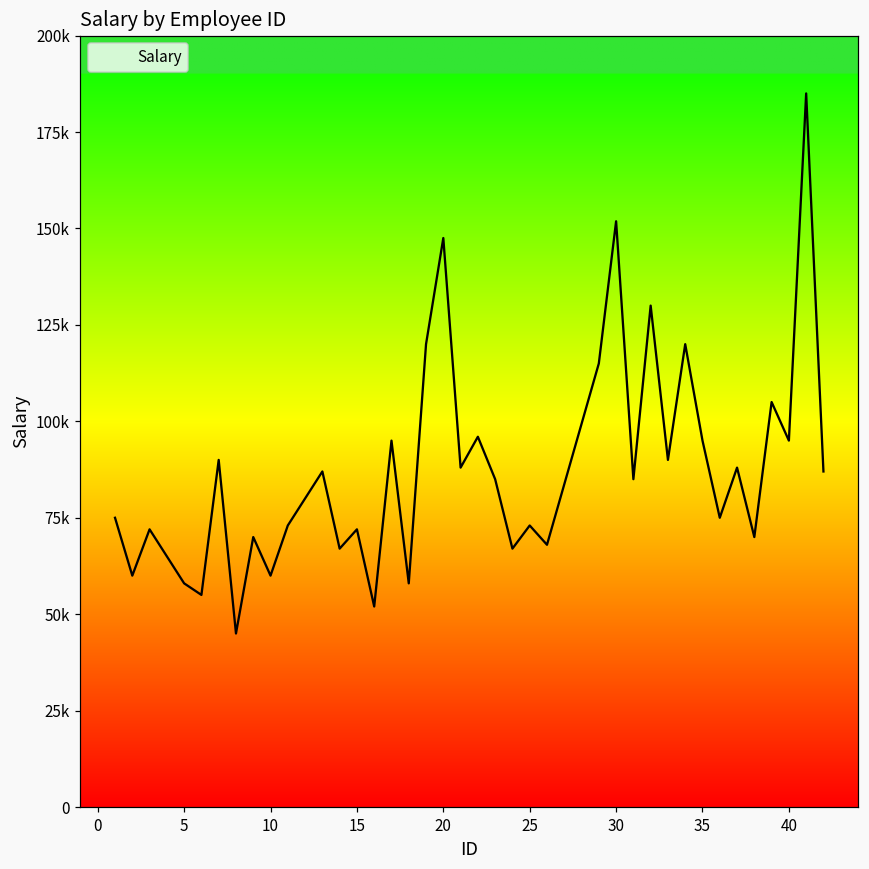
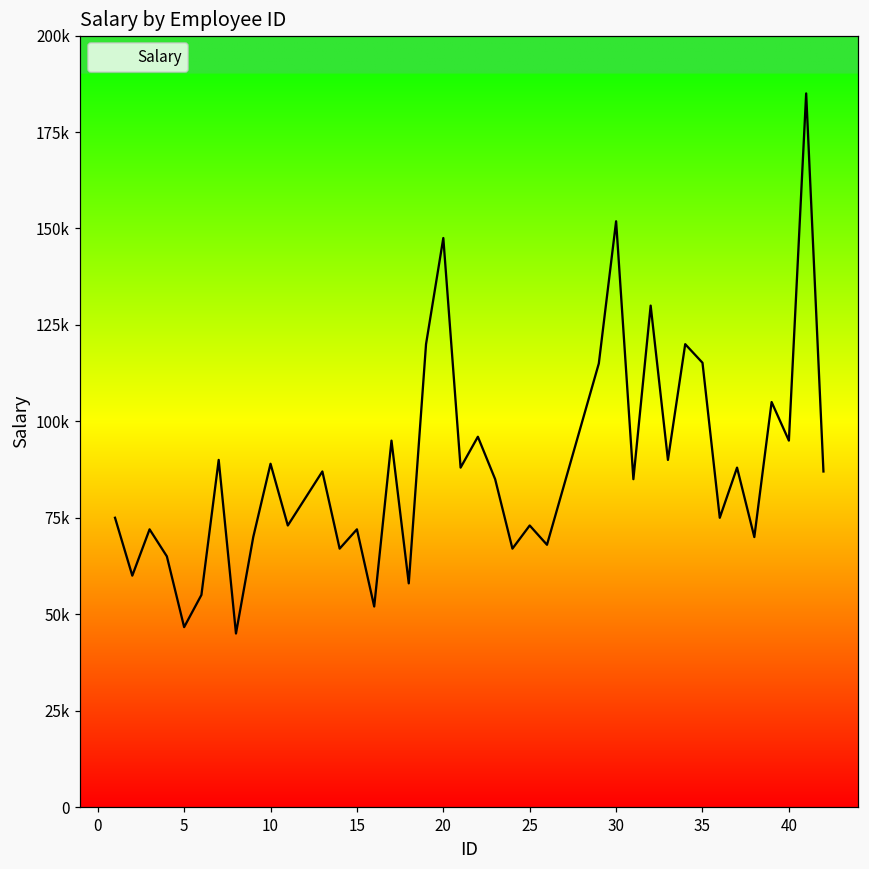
5: 58000 -> 47000
10: 60000 -> 89000
35: 95000 -> 115000
